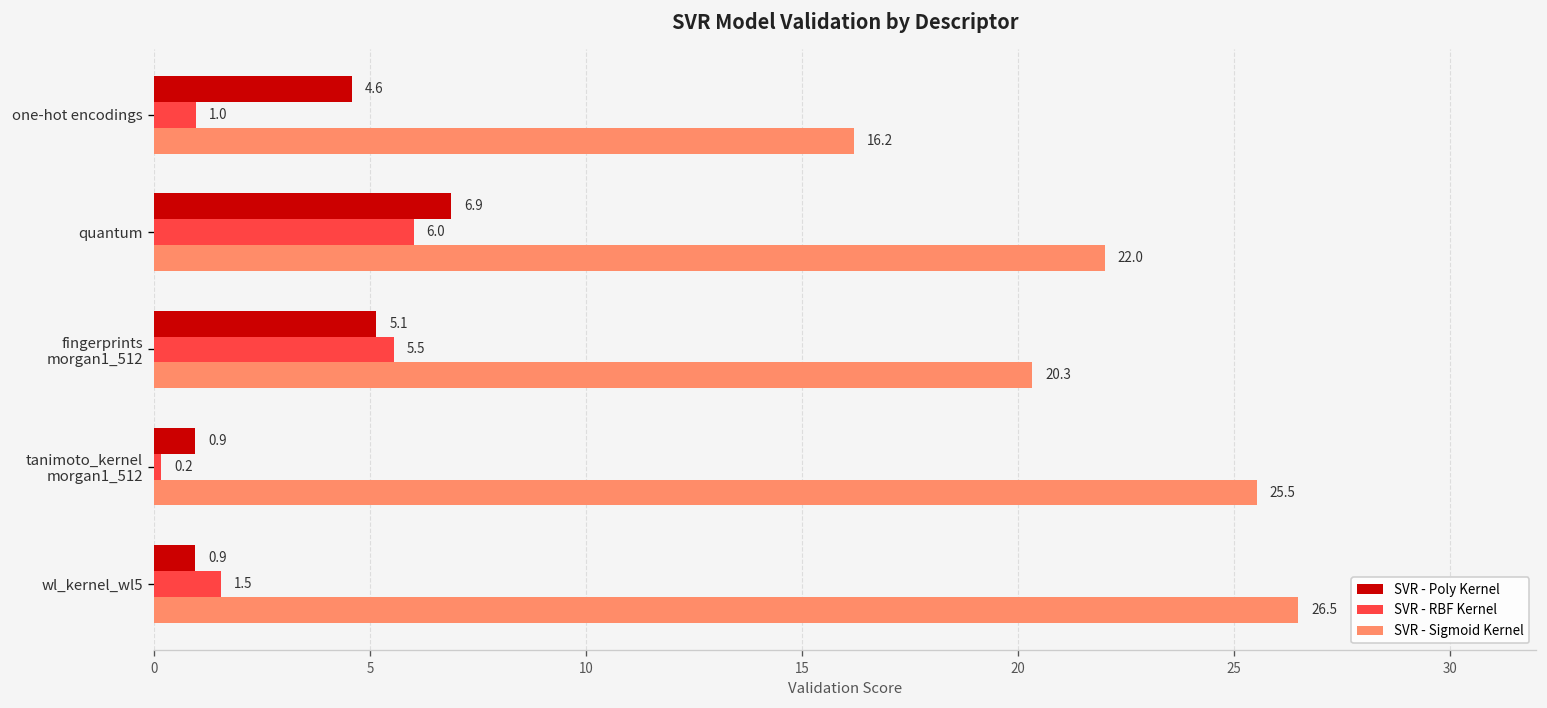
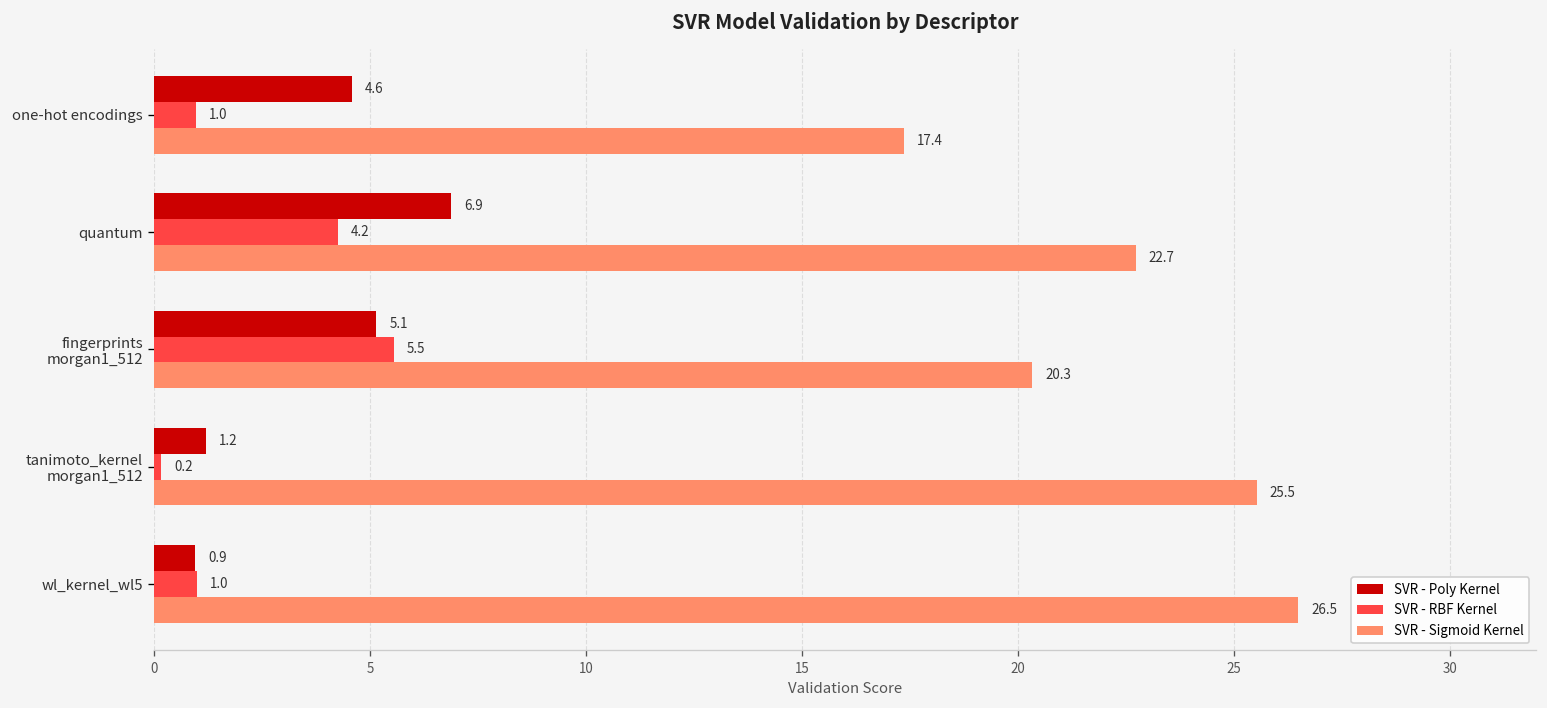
SVR - Sigmoid Kernel, one-hot encodings: 16.2 -> 17.4
SVR - RBF Kernel, quantum: 6.0 -> 4.2
SVR - Sigmoid Kernel, quantum: 22.0 -> 22.7
SVR - Poly Kernel, tanimoto_kernel morgan1_512: 0.9 -> 1.2
SVR - RBF Kernel, wl_kernel_wl5: 1.5 -> 1.0
